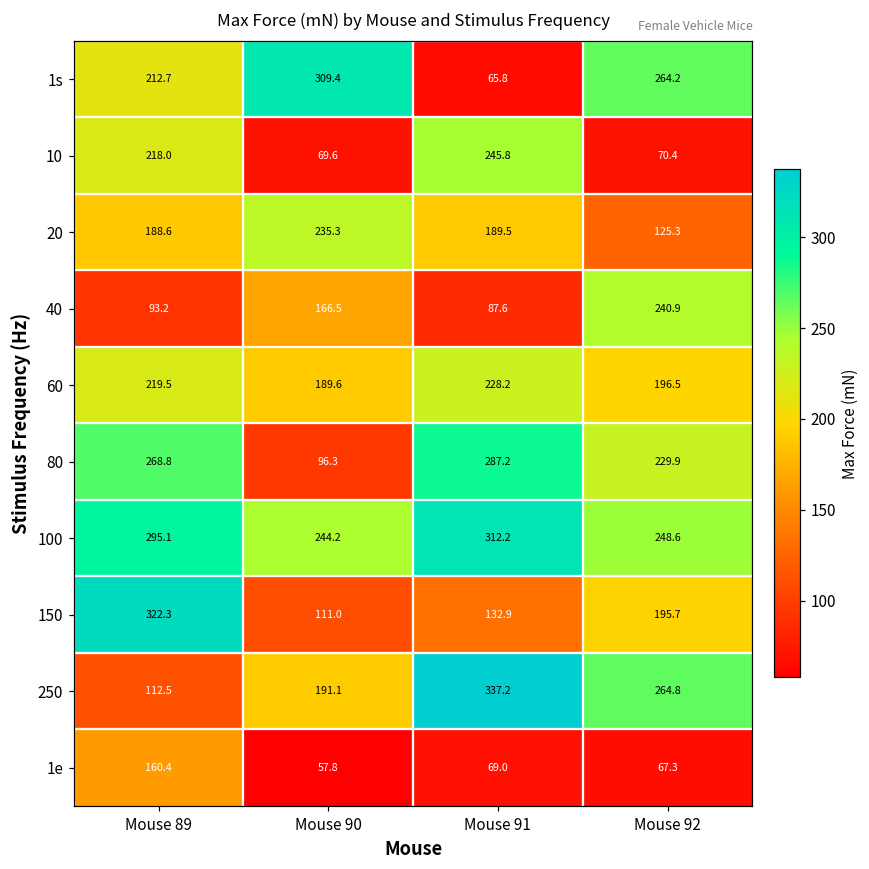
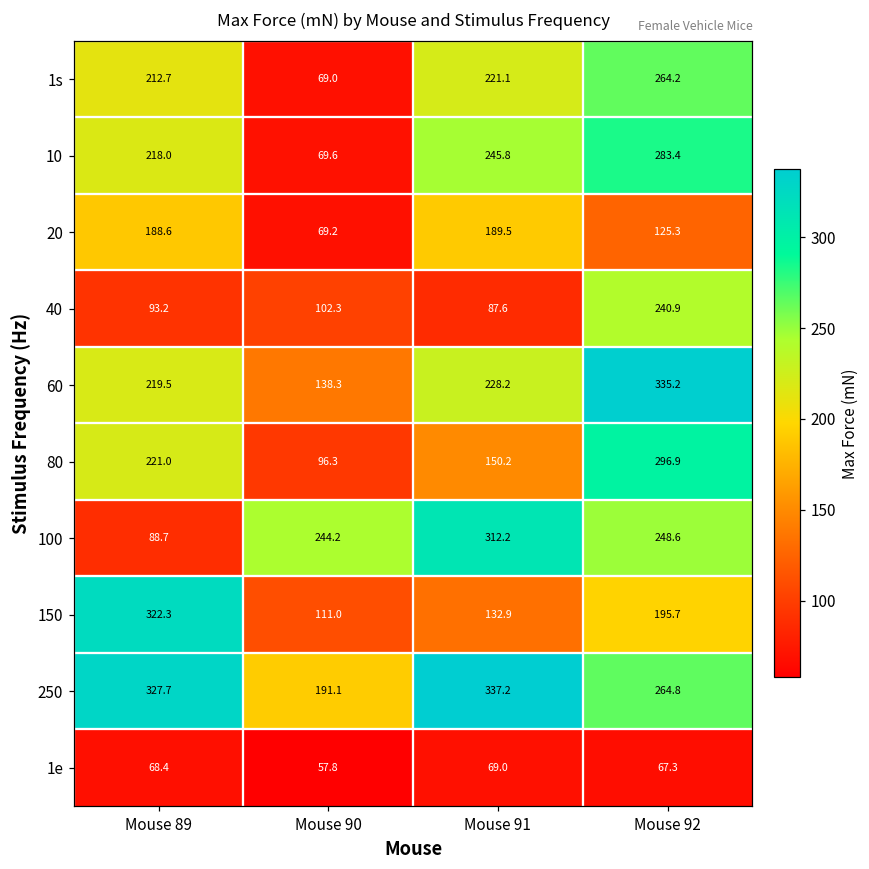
1s, Mouse 90: 309.4 -> 69.0
1s, Mouse 91: 65.8 -> 221.1
10, Mouse 92: 70.4 -> 283.4
20, Mouse 90: 235.3 -> 69.2
40, Mouse 90: 166.5 -> 102.3
60, Mouse 90: 189.6 -> 138.3
60, Mouse 92: 196.5 -> 335.2
80, Mouse 89: 268.8 -> 221.0
80, Mouse 91: 287.2 -> 150.2
80, Mouse 92: 229.9 -> 296.9
100, Mouse 89: 295.1 -> 88.7
250, Mouse 89: 112.5 -> 327.7
1e, Mouse 89: 160.4 -> 68.4
